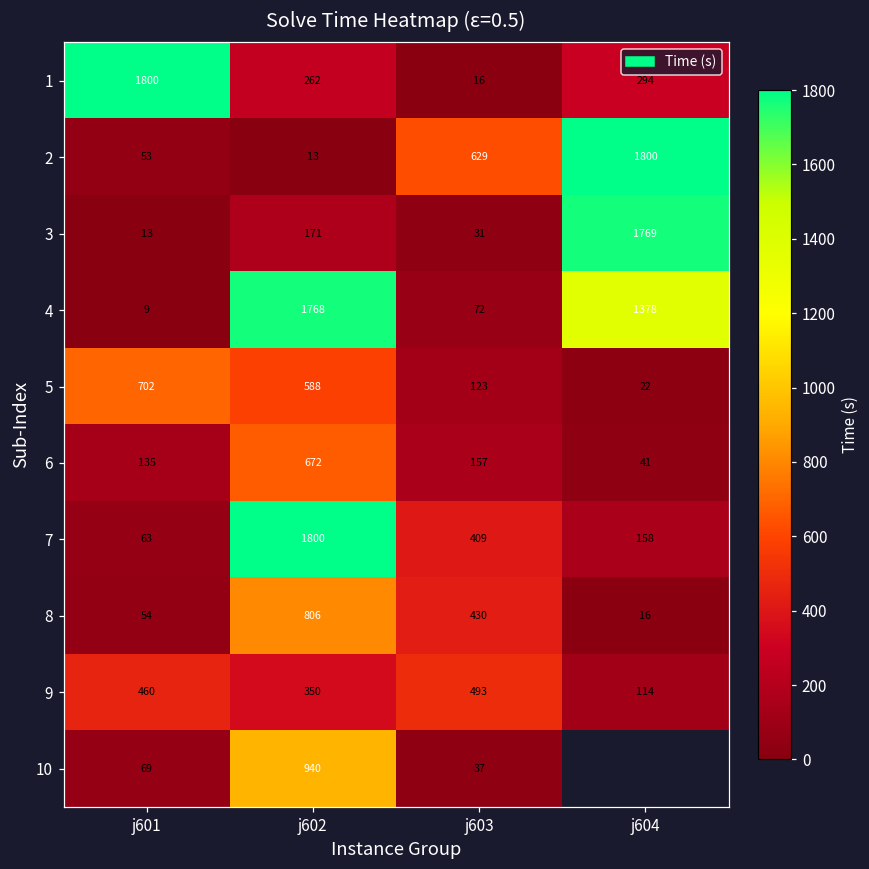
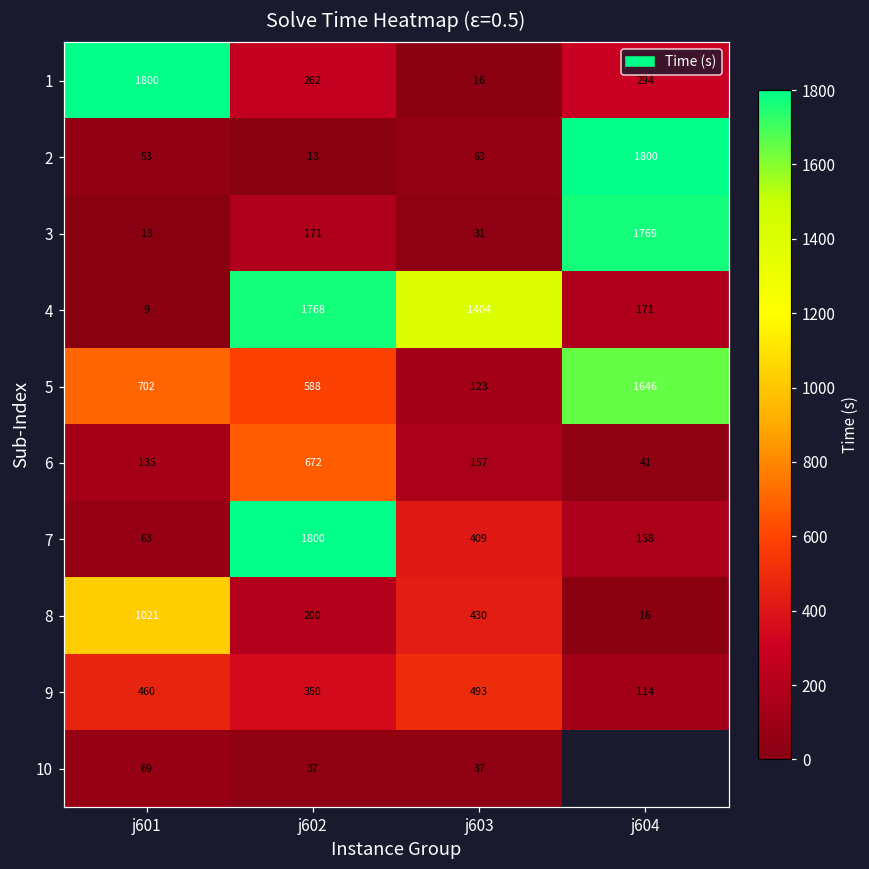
2, j603: 629 -> 63
4, j603: 72 -> 1404
4, j604: 1378 -> 171
5, j604: 22 -> 1646
8, j601: 54 -> 1021
8, j602: 806 -> 200
10, j602: 940 -> 37
